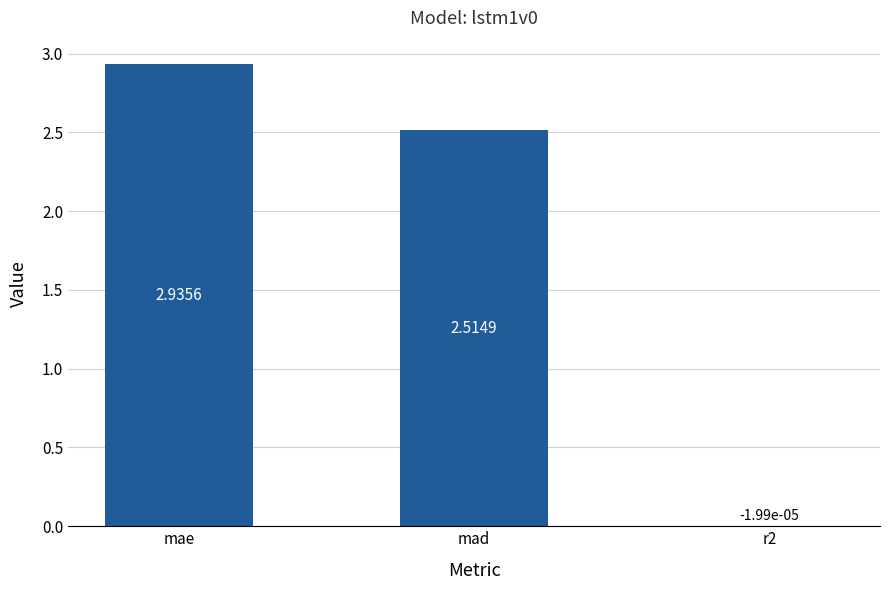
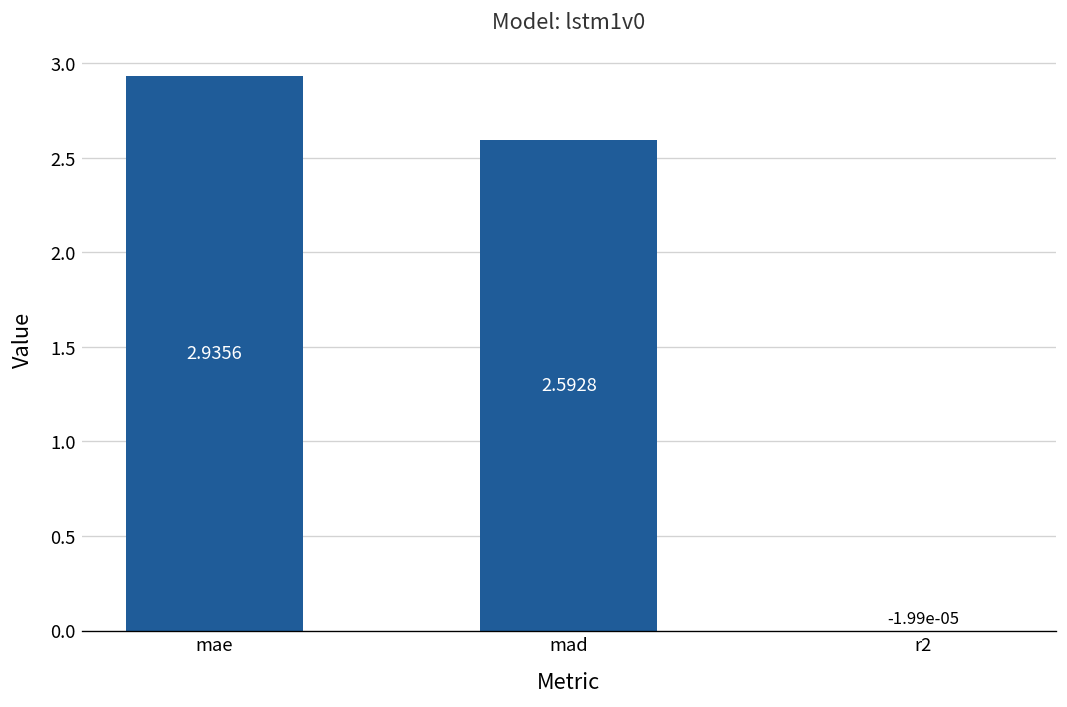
mad: 2.5149 -> 2.5928
